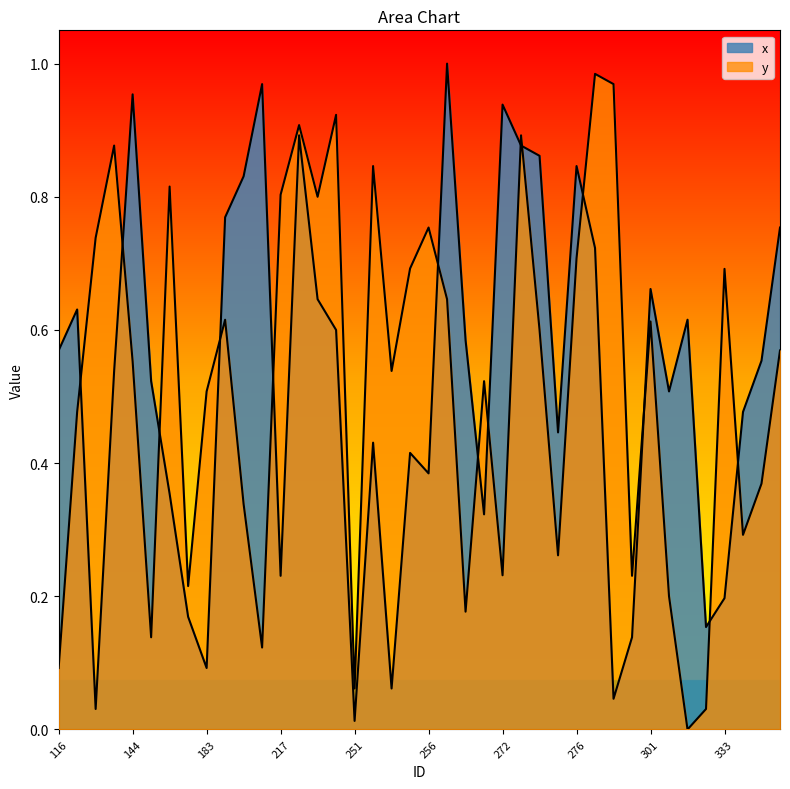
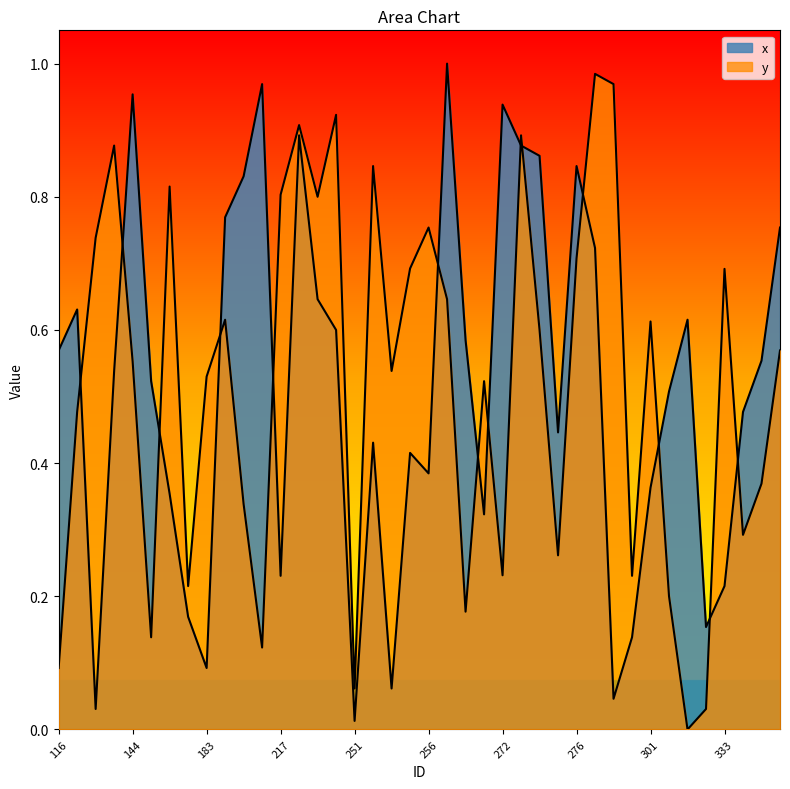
y, 183: 0.51 -> 0.53
x, 301: 0.66 -> 0.36
x, 333: 0.20 -> 0.22
